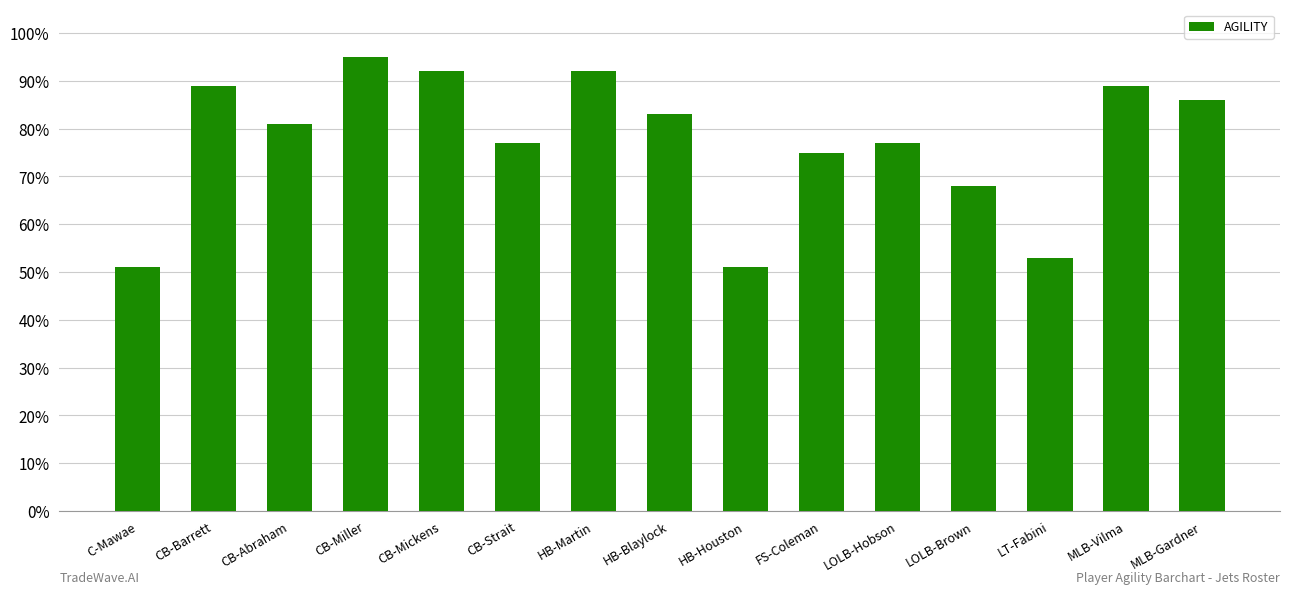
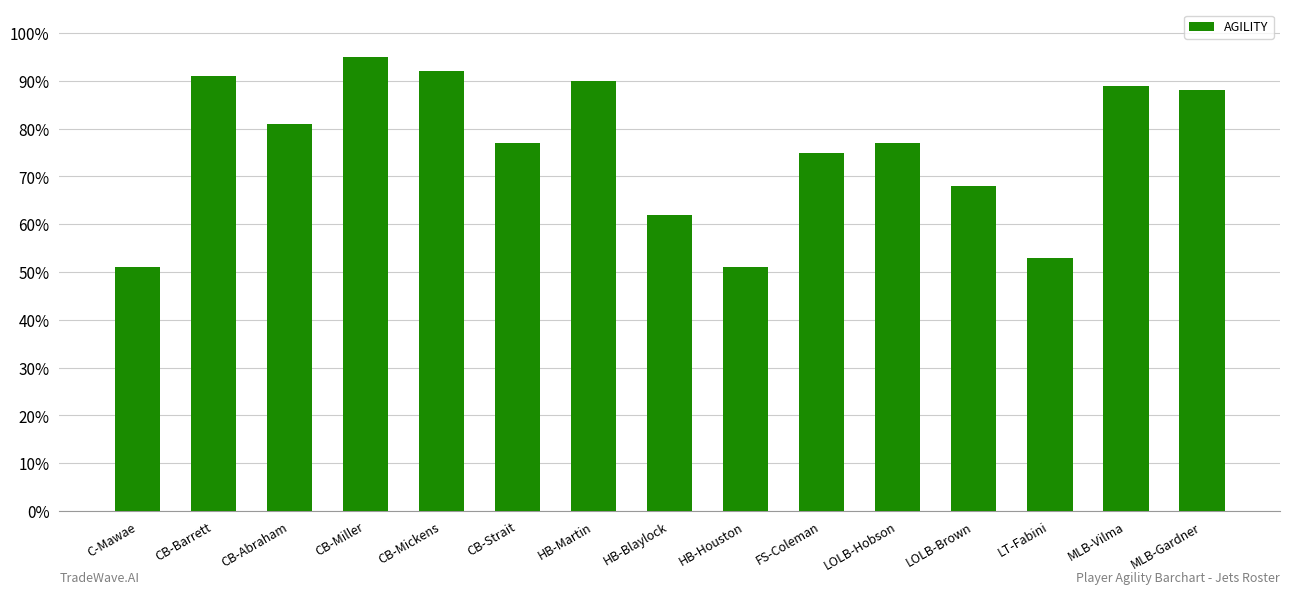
CB-Barrett: 89% -> 91%
HB-Martin: 92% -> 90%
HB-Blaylock: 83% -> 62%
MLB-Gardner: 86% -> 88%
